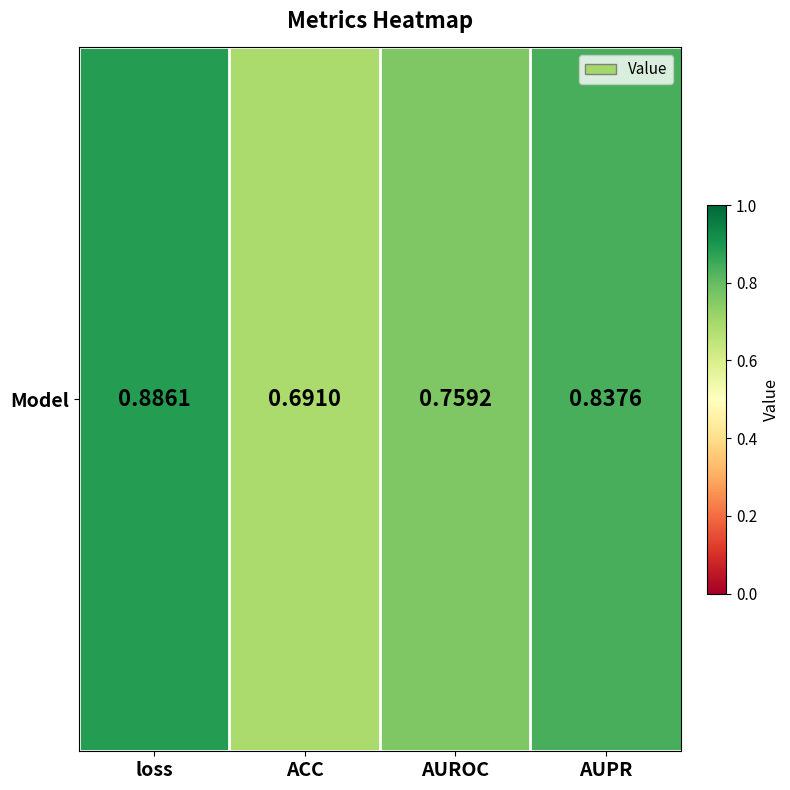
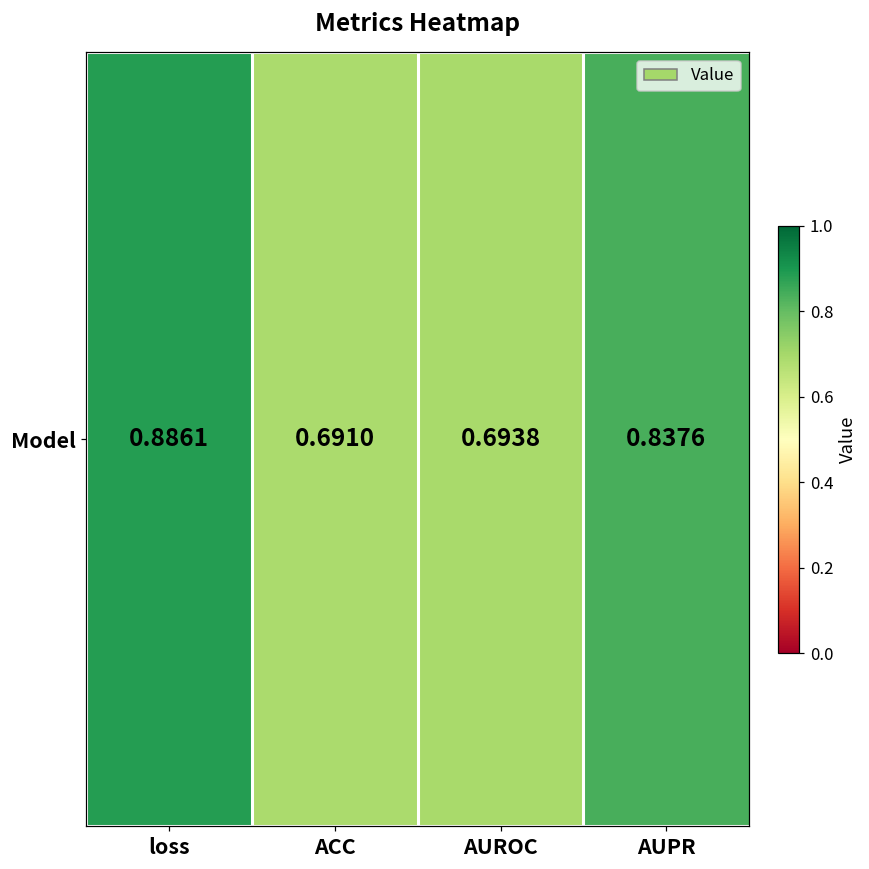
Model, AUROC: 0.7592 -> 0.6938
